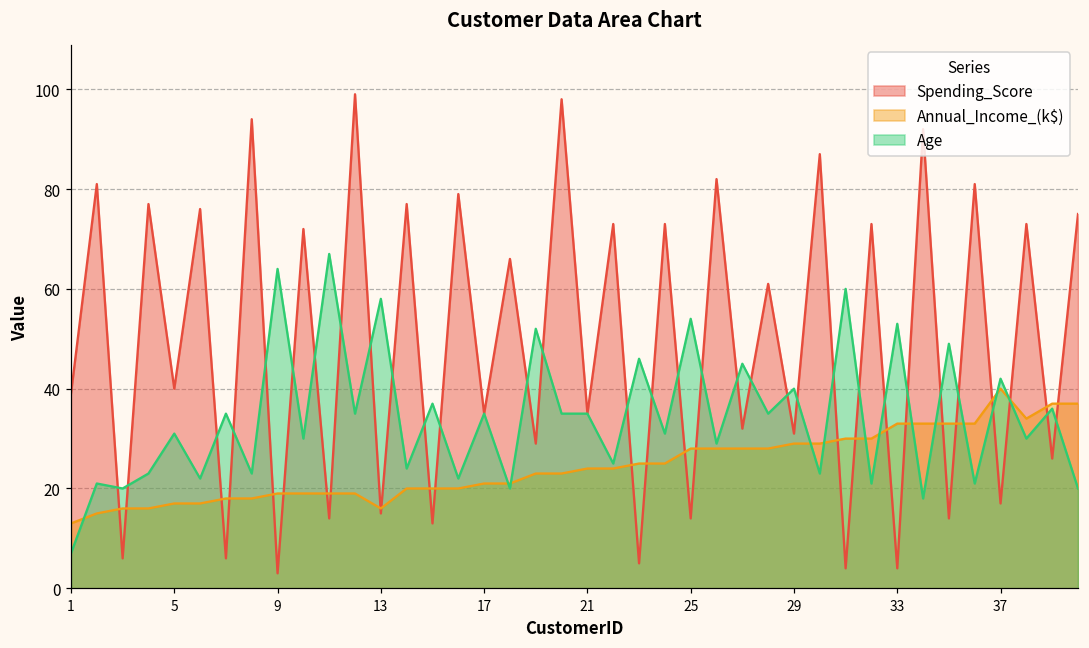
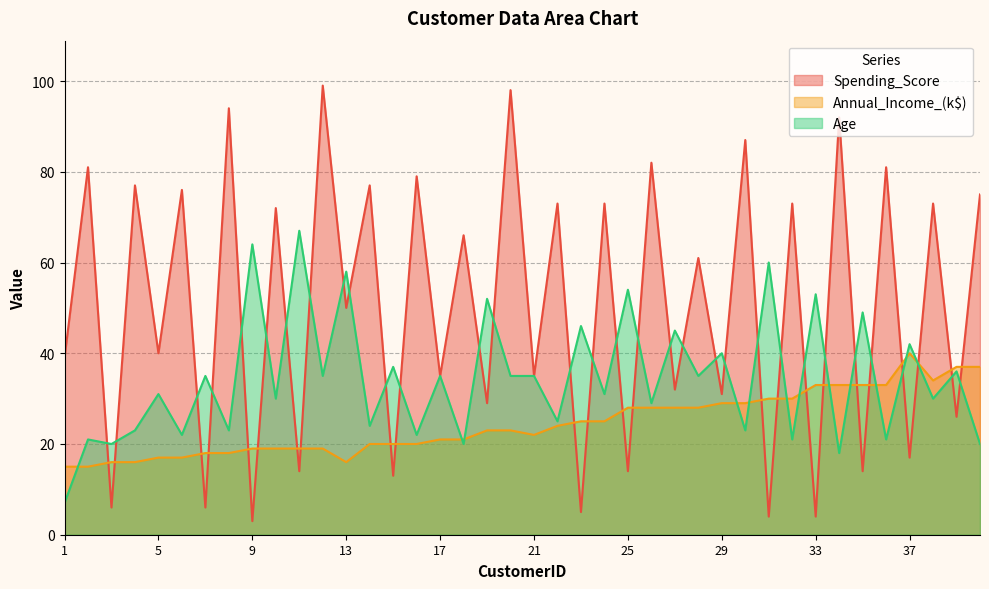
Annual_Income_(k$), 1: 13 -> 15
Spending_Score, 13: 15 -> 50
Annual_Income_(k$), 21: 24 -> 22
